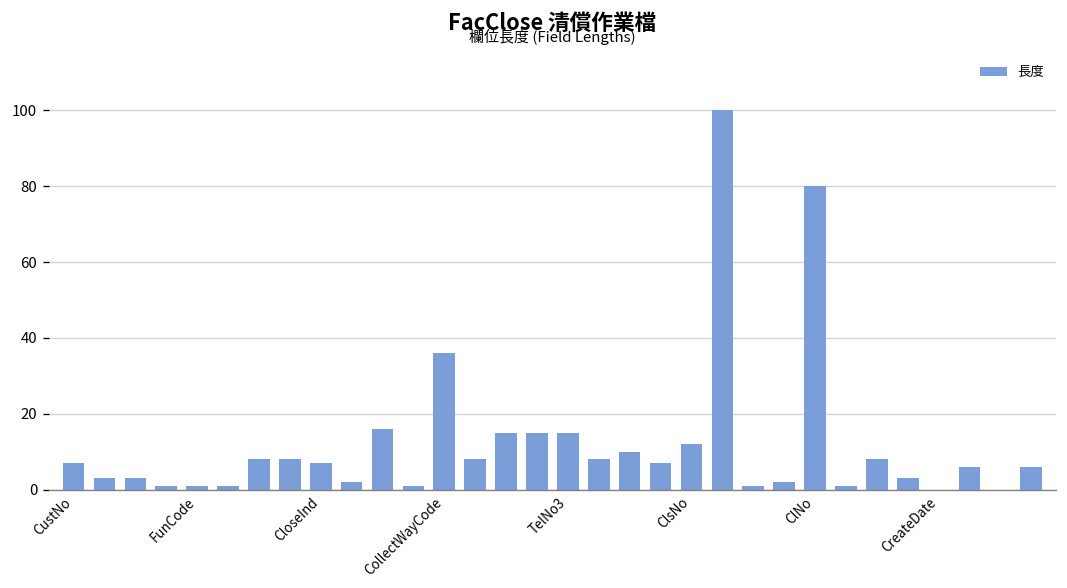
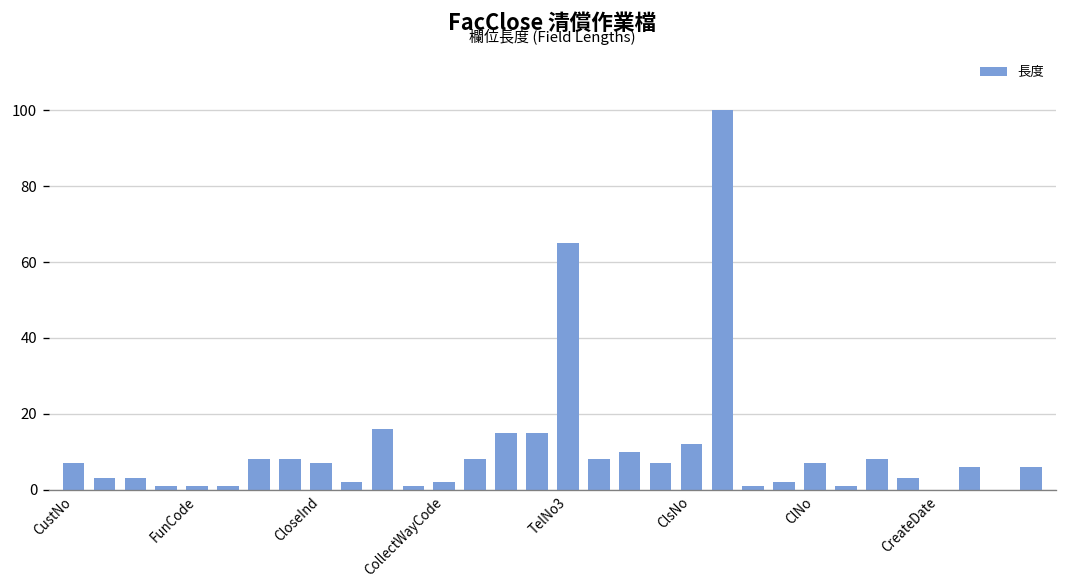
CollectWayCode: 36 -> 2
TelNo3: 15 -> 65
ClNo: 80 -> 7
